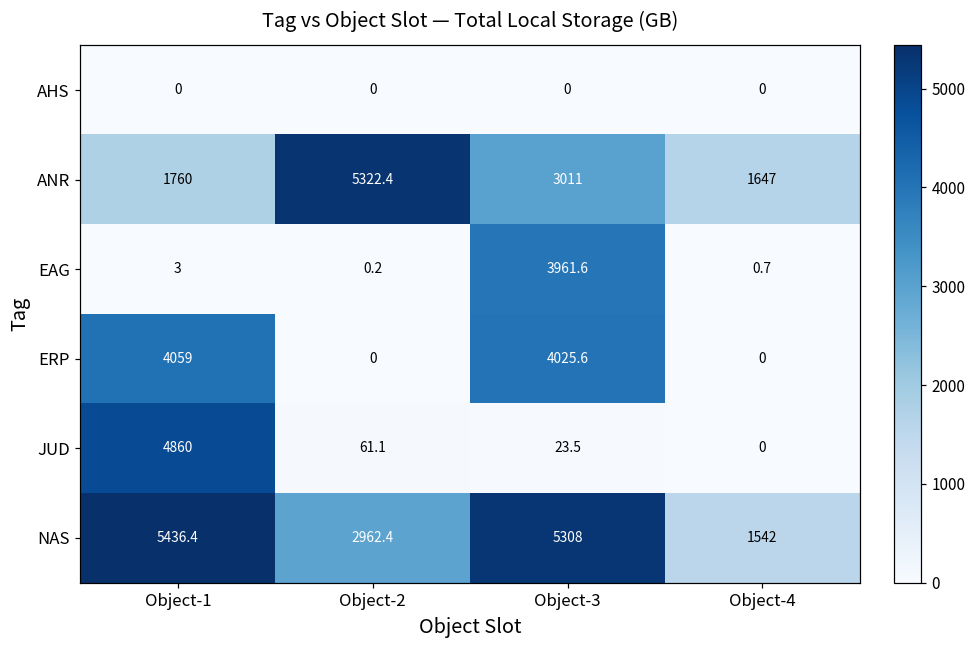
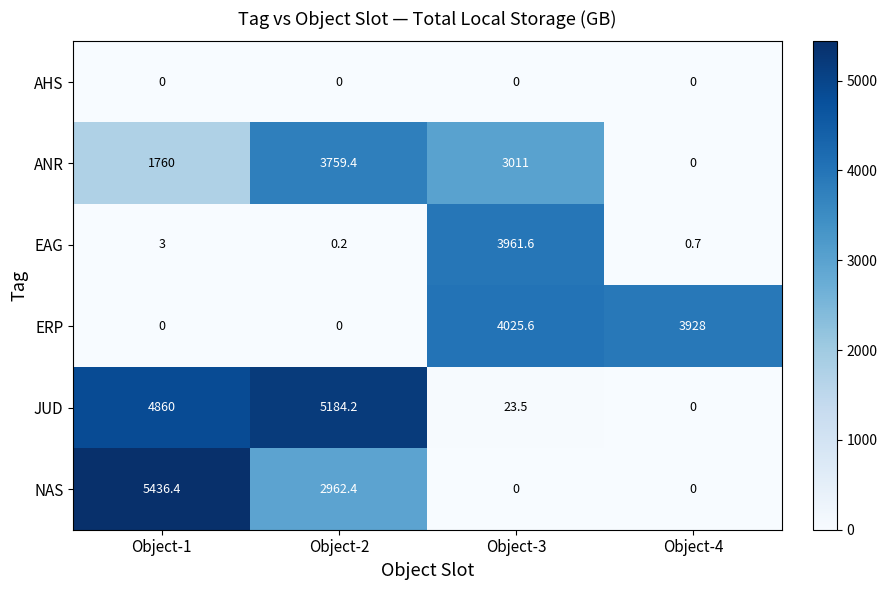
ANR, Object-2: 5322.4 -> 3759.4
ANR, Object-4: 1647 -> 0
ERP, Object-1: 4059 -> 0
ERP, Object-4: 0 -> 3928
JUD, Object-2: 61.1 -> 5184.2
NAS, Object-3: 5308 -> 0
NAS, Object-4: 1542 -> 0
